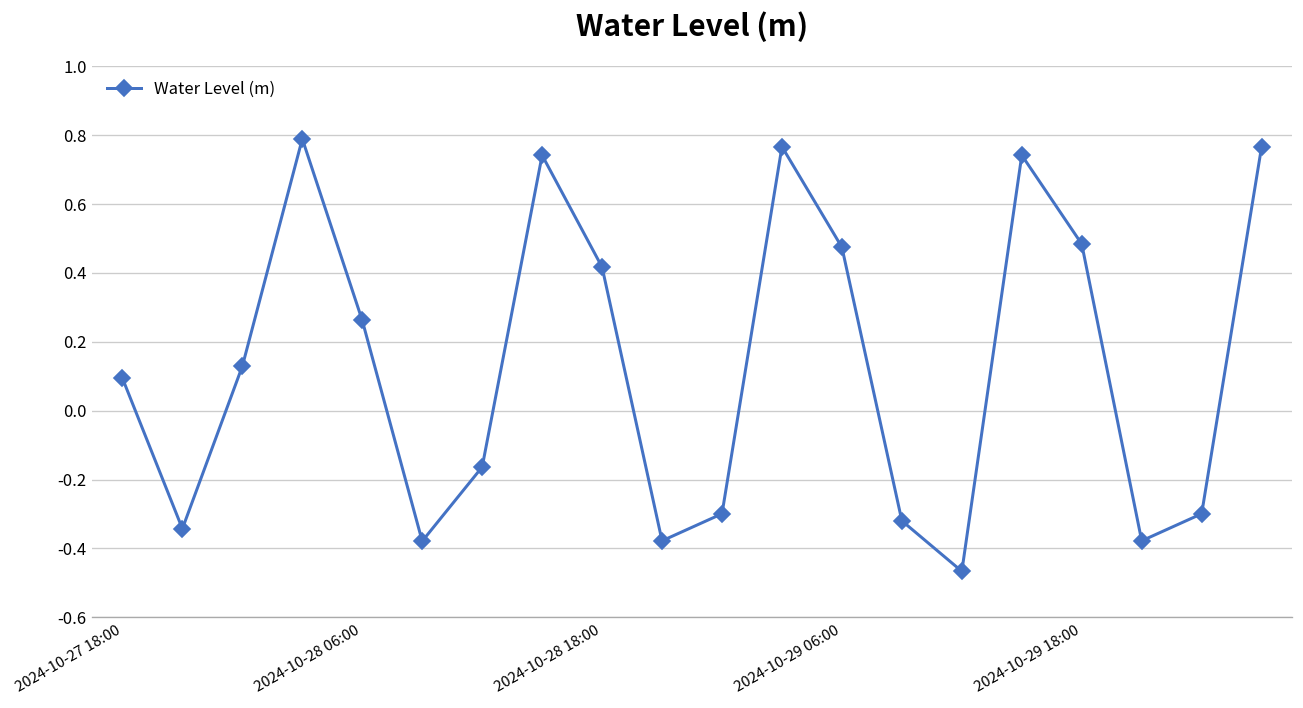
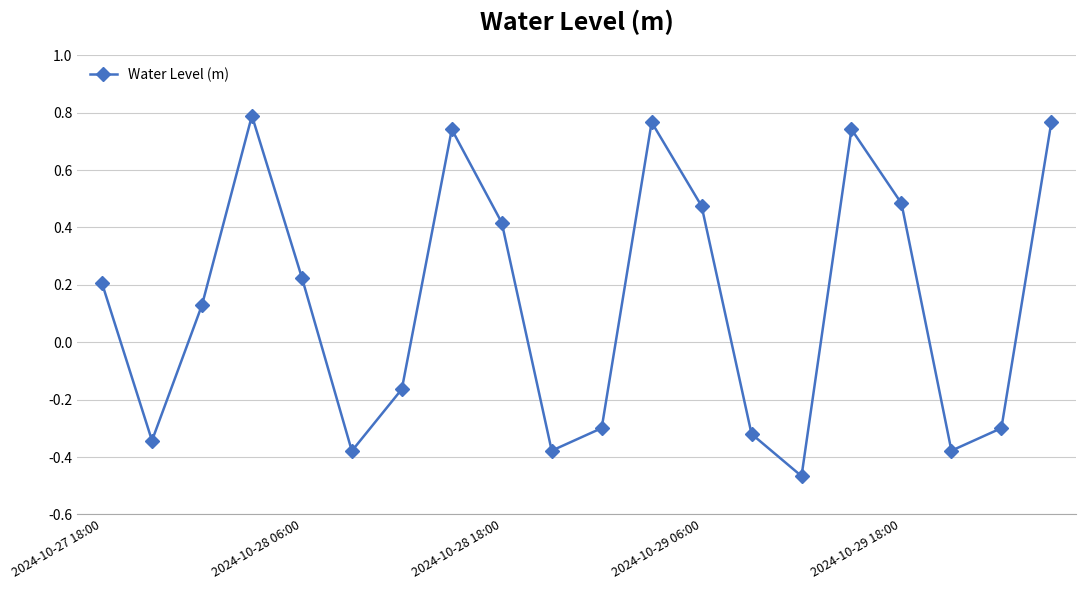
2024-10-27 18:00: 0.09 -> 0.21
2024-10-28 06:00: 0.26 -> 0.23
